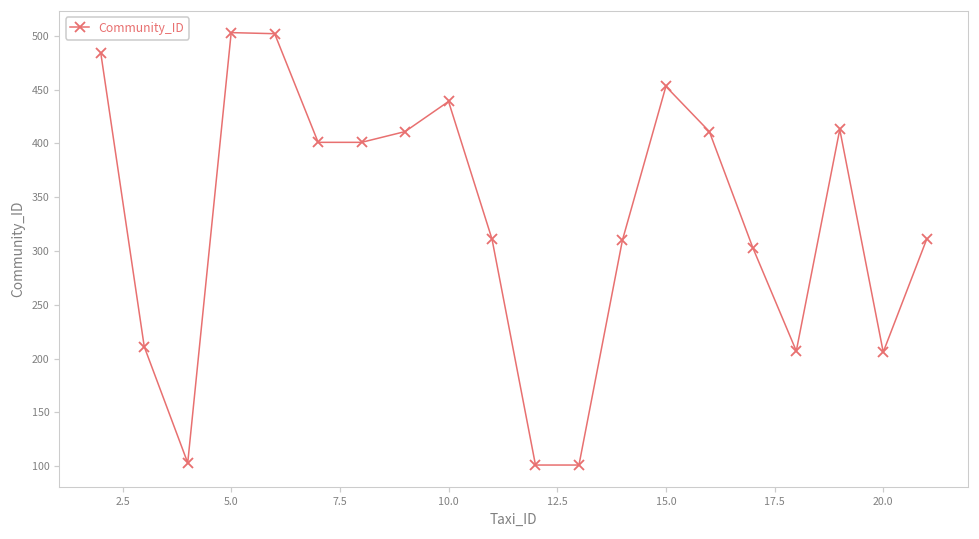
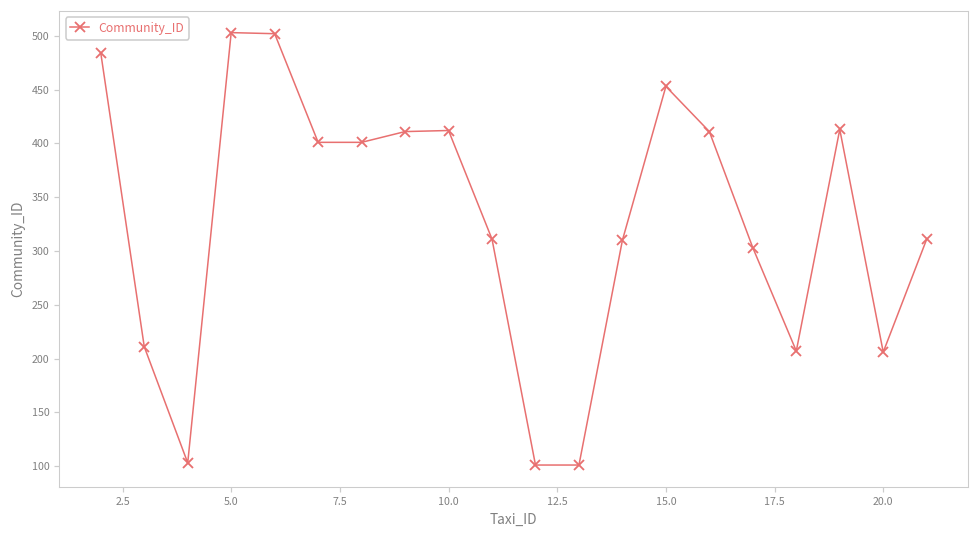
10.0: 440 -> 410
